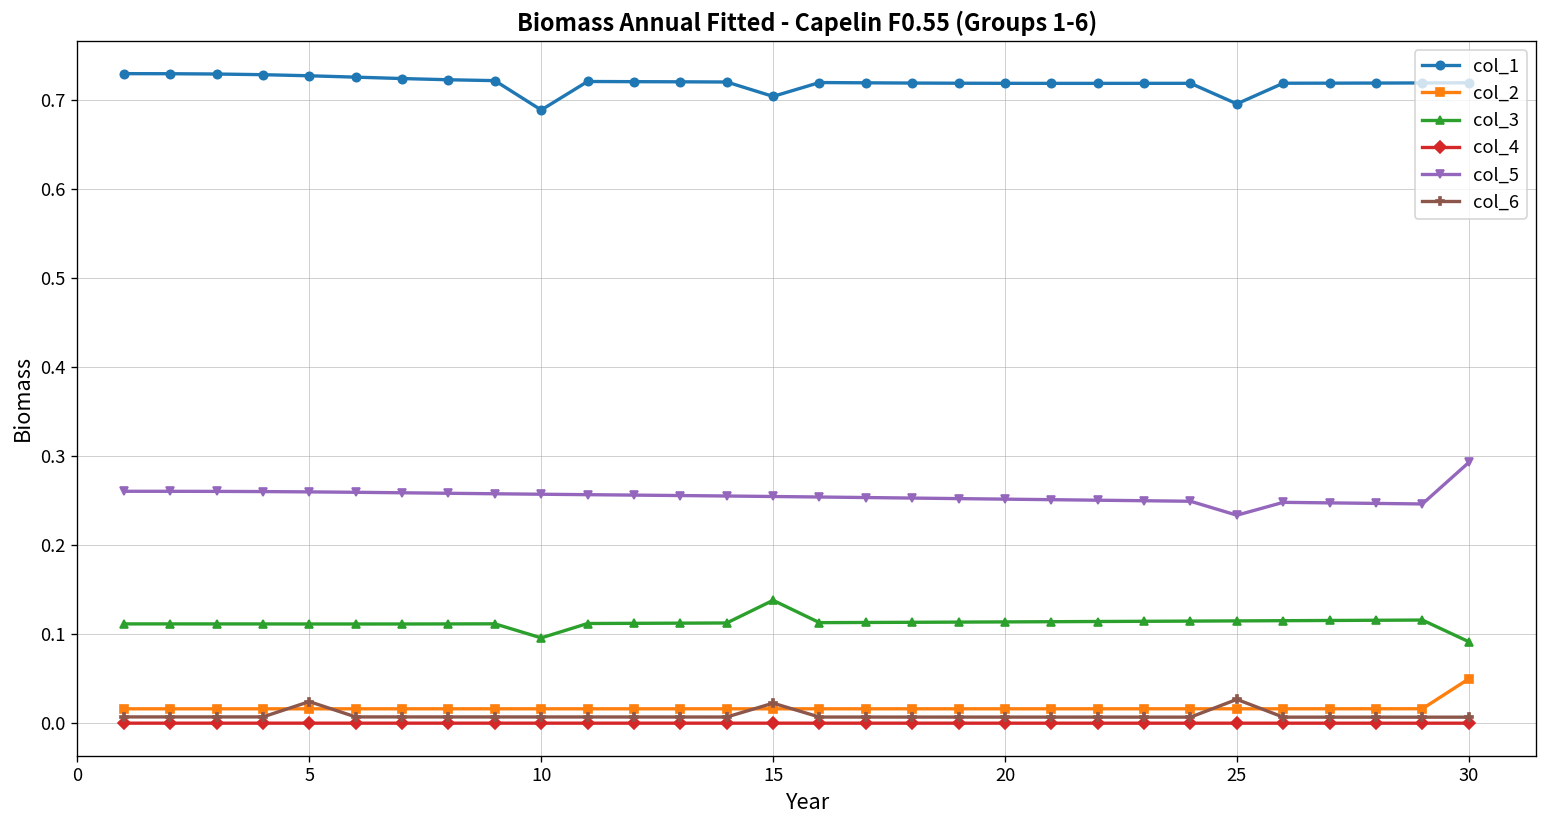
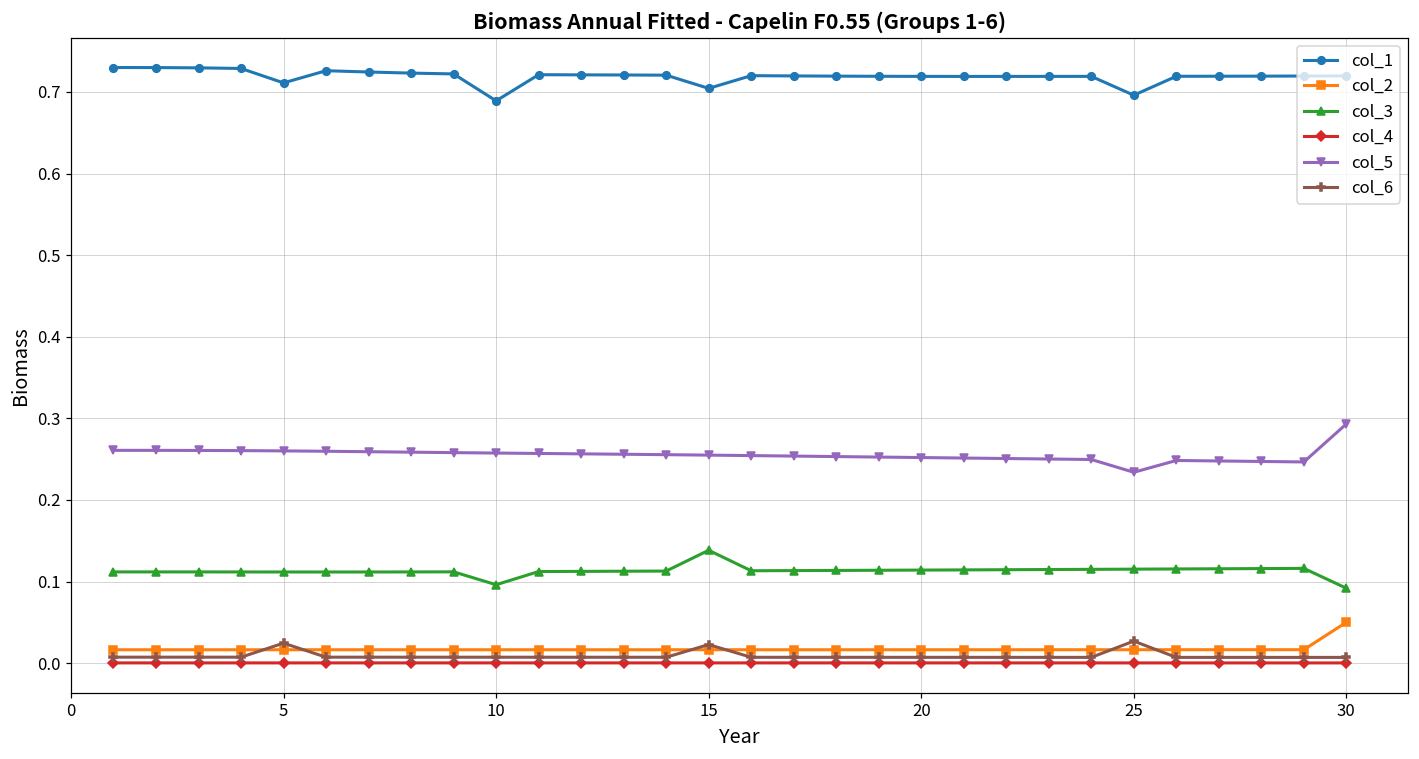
col_1, 5: 0.73 -> 0.71
